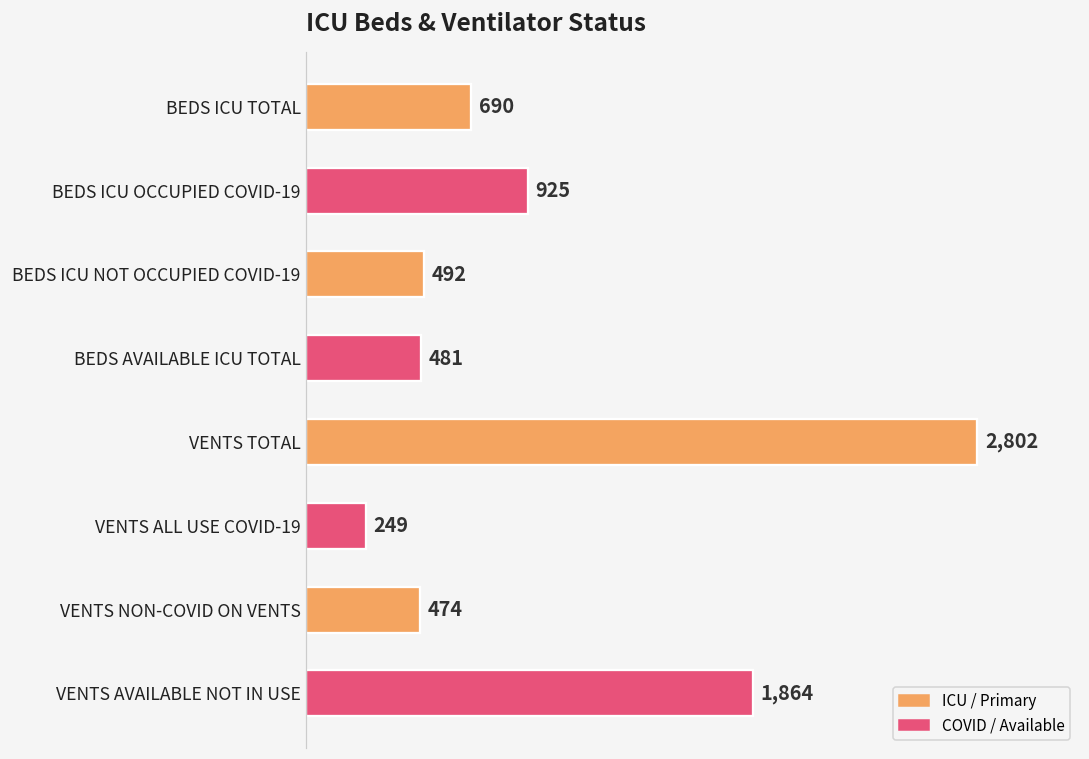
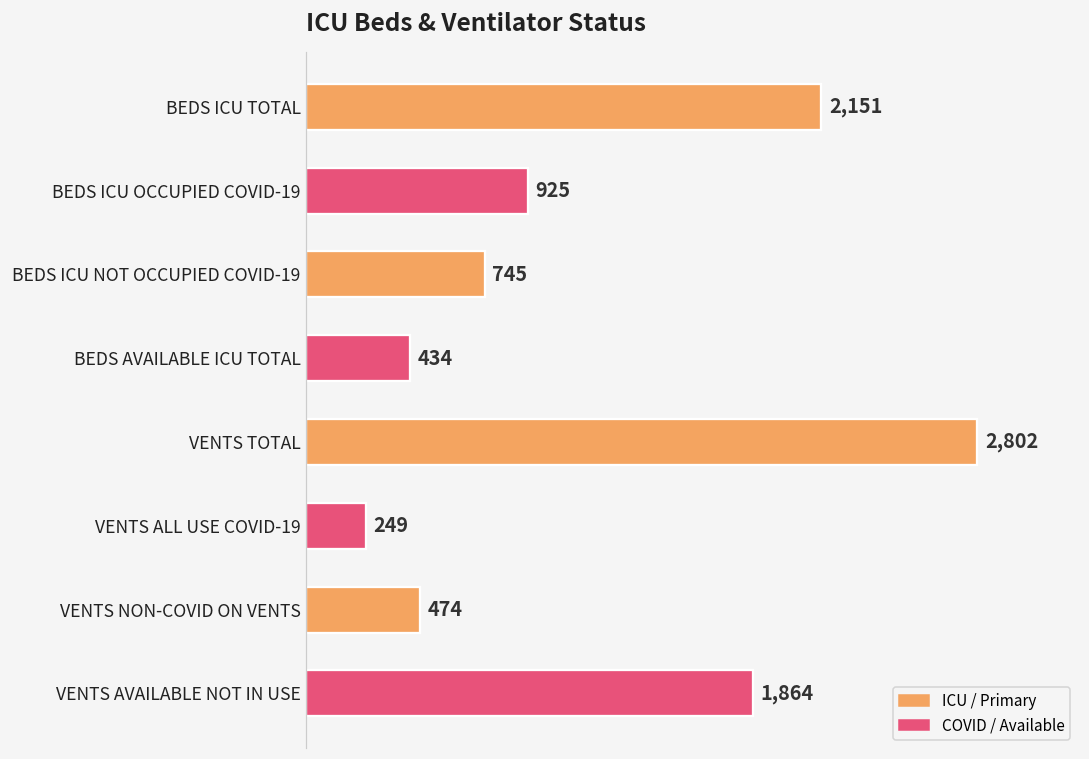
BEDS ICU TOTAL: 690 -> 2,151
BEDS ICU NOT OCCUPIED COVID-19: 492 -> 745
BEDS AVAILABLE ICU TOTAL: 481 -> 434
